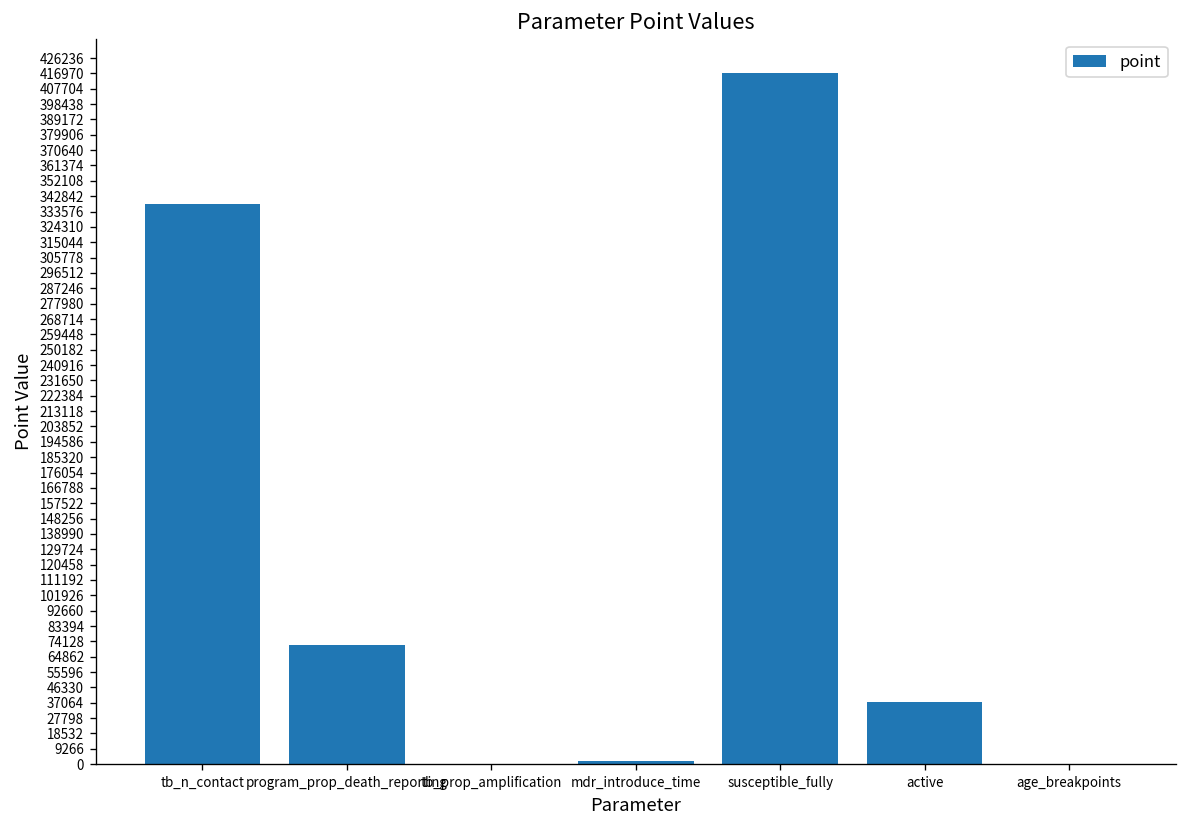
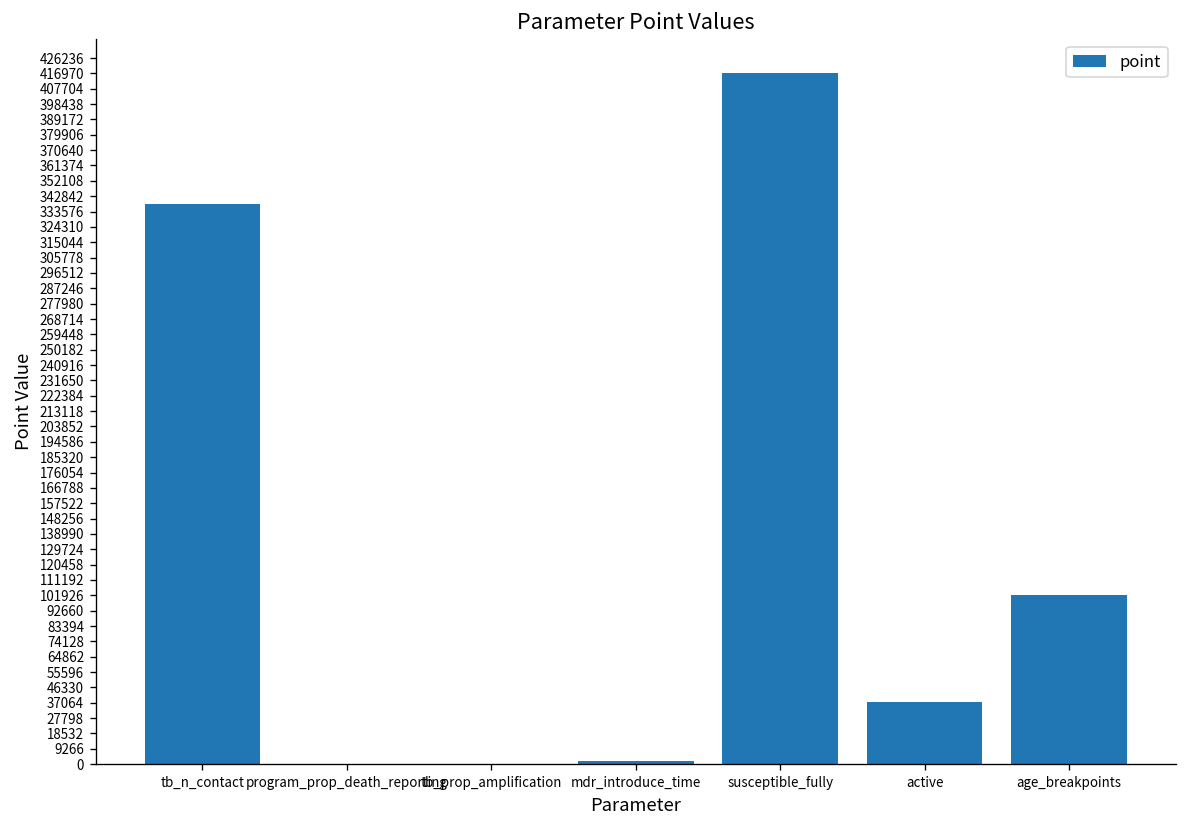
program_prop_death_reporting: 72000 -> 0
age_breakpoints: 0 -> 102000
